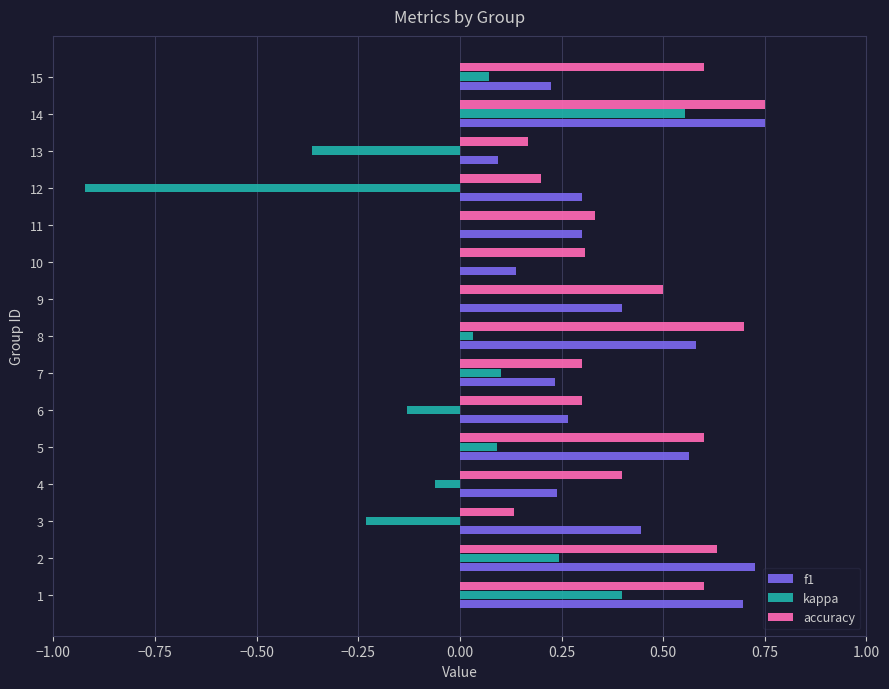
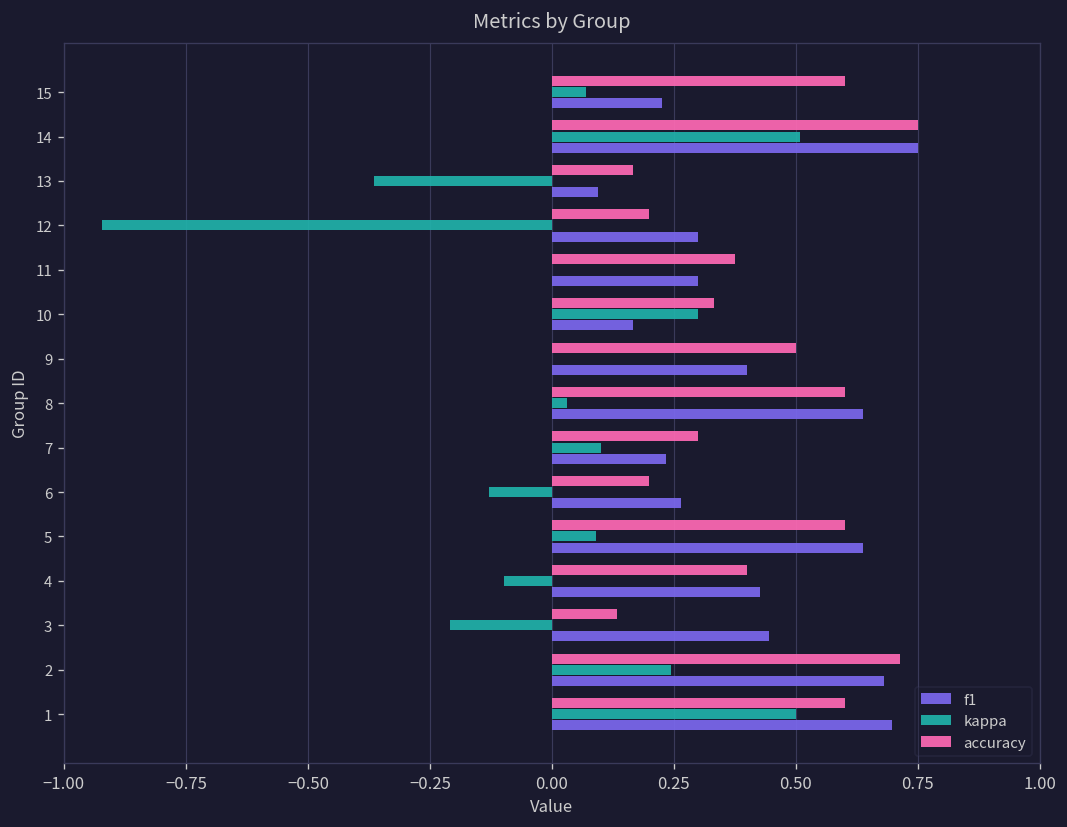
kappa, 14: 0.55 -> 0.51
accuracy, 11: 0.33 -> 0.38
accuracy, 10: 0.31 -> 0.33
kappa, 10: 0.0 -> 0.3
f1, 10: 0.14 -> 0.17
accuracy, 8: 0.7 -> 0.6
f1, 8: 0.58 -> 0.64
accuracy, 6: 0.3 -> 0.2
f1, 5: 0.56 -> 0.64
kappa, 4: -0.06 -> -0.10
f1, 4: 0.24 -> 0.43
kappa, 3: -0.23 -> -0.21
accuracy, 2: 0.63 -> 0.71
f1, 2: 0.73 -> 0.68
kappa, 1: 0.4 -> 0.5
